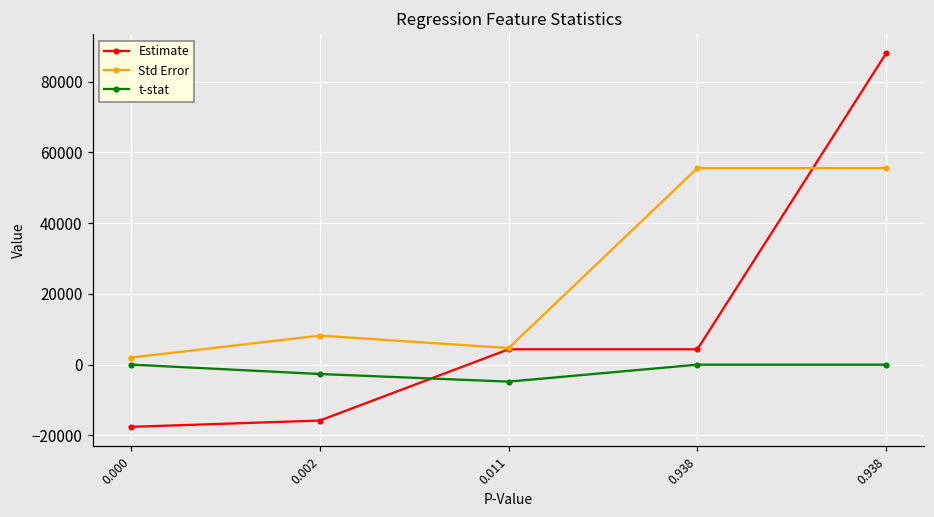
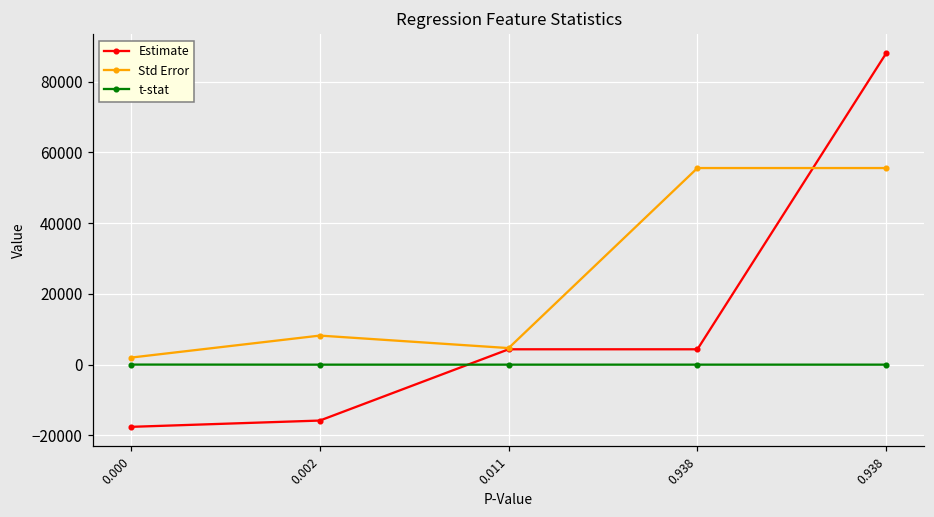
t-stat, 0.002: -3000 -> 0
t-stat, 0.011: -5000 -> 0
